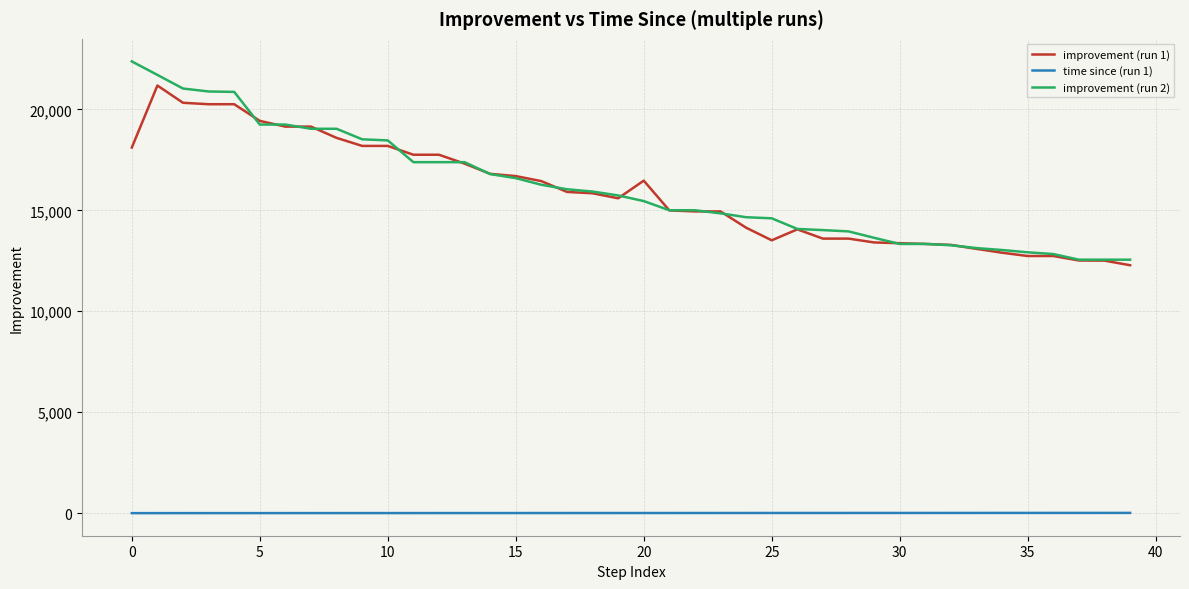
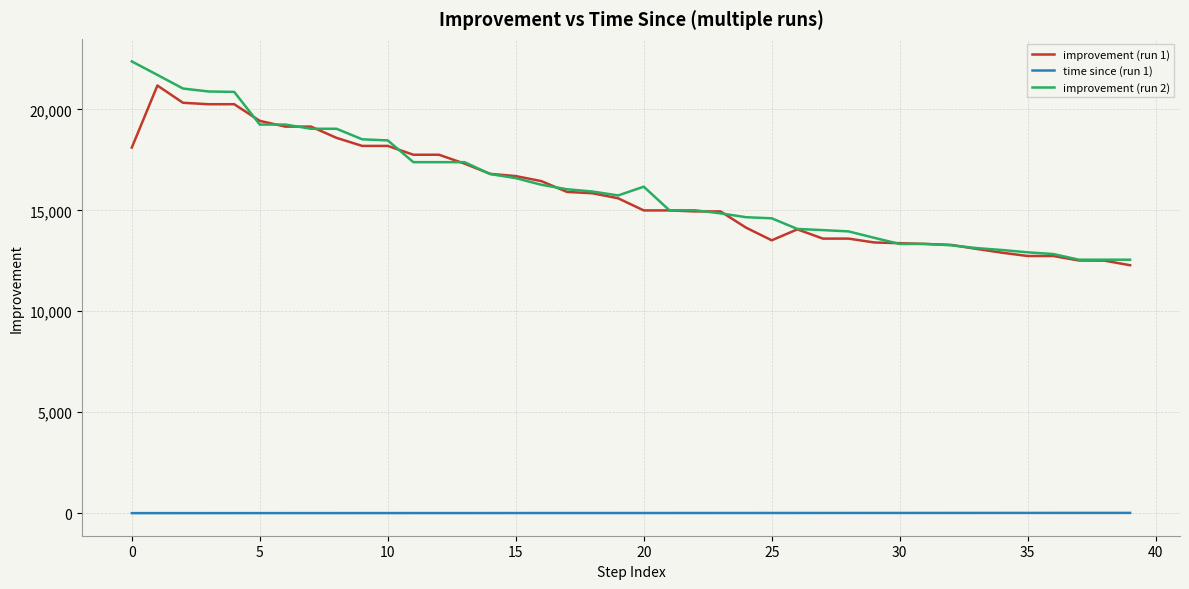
improvement (run 1), 20: 16,500 -> 15,000
improvement (run 2), 20: 15,500 -> 16,200
